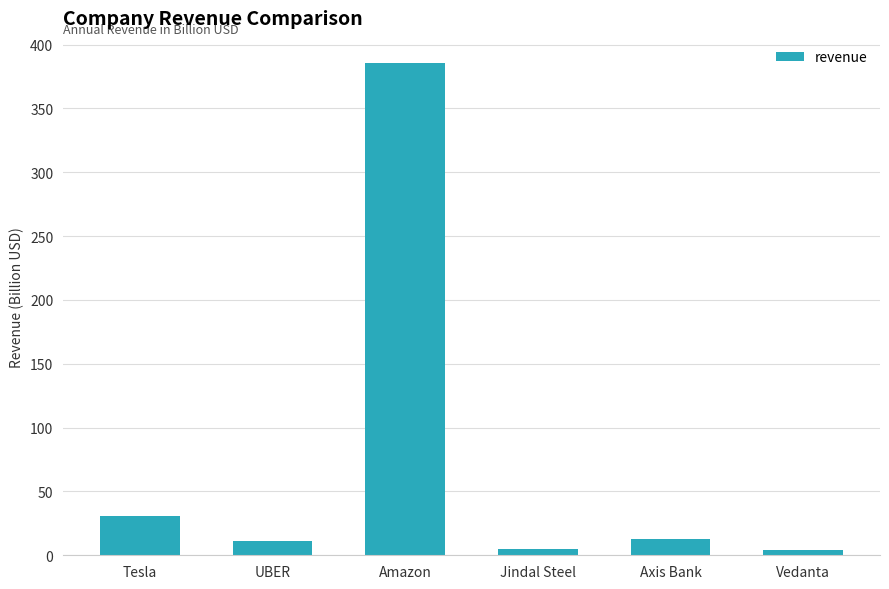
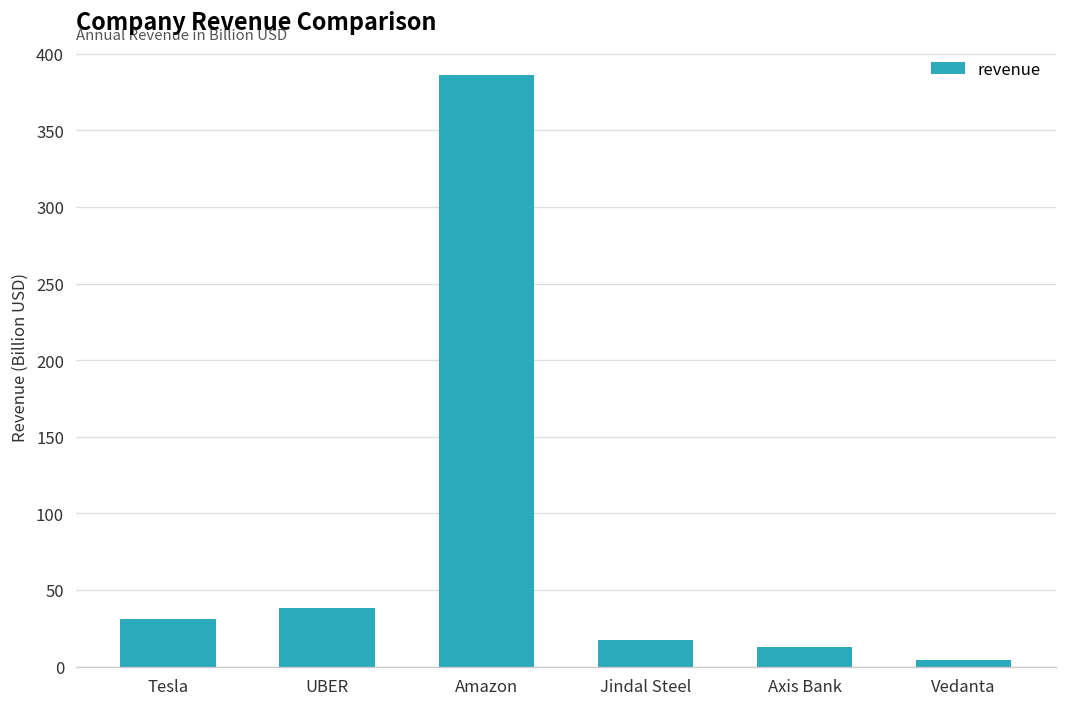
UBER: 11 -> 38
Jindal Steel: 5 -> 17
